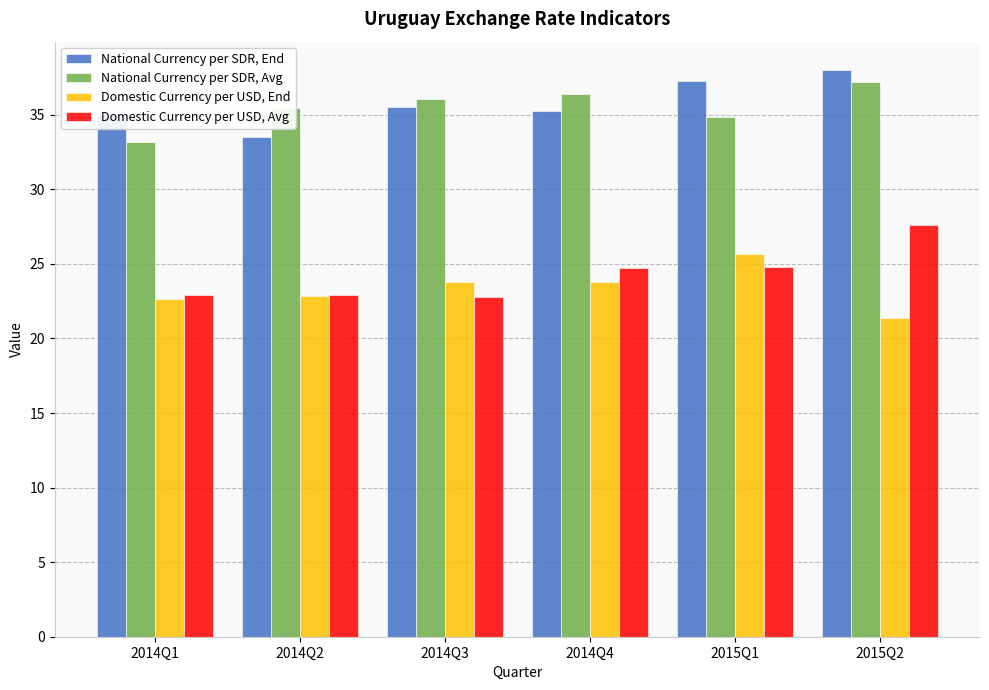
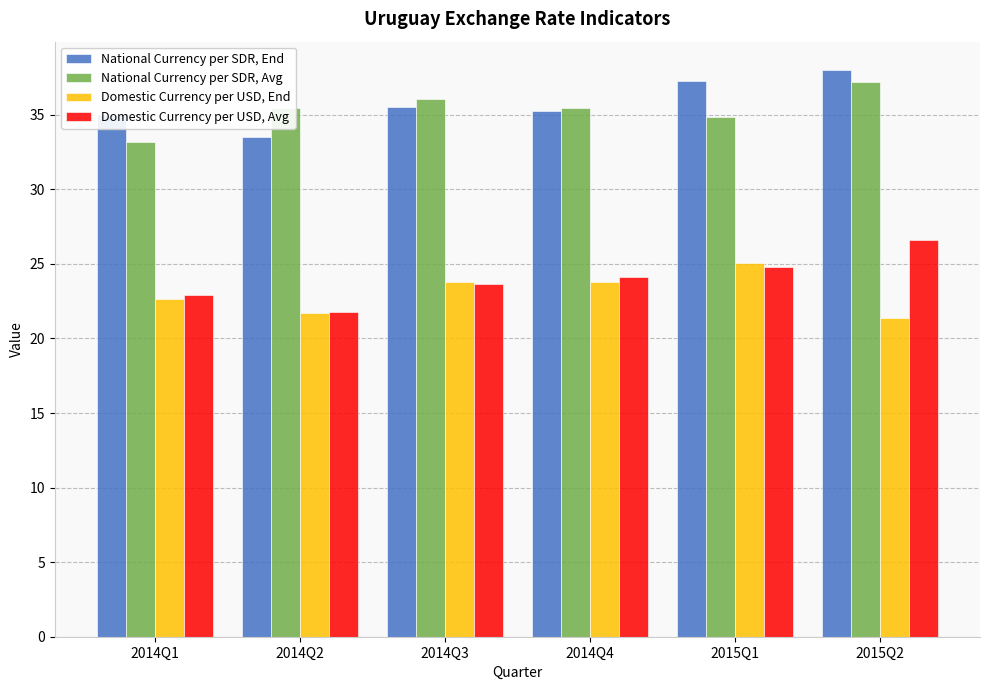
Domestic Currency per USD, End, 2014Q2: 22.9 -> 21.7
Domestic Currency per USD, Avg, 2014Q2: 22.9 -> 21.8
Domestic Currency per USD, Avg, 2014Q3: 22.8 -> 23.7
National Currency per SDR, Avg, 2014Q4: 36.4 -> 35.5
Domestic Currency per USD, Avg, 2014Q4: 24.7 -> 24.1
Domestic Currency per USD, End, 2015Q1: 25.7 -> 25.0
Domestic Currency per USD, Avg, 2015Q2: 27.6 -> 26.6
